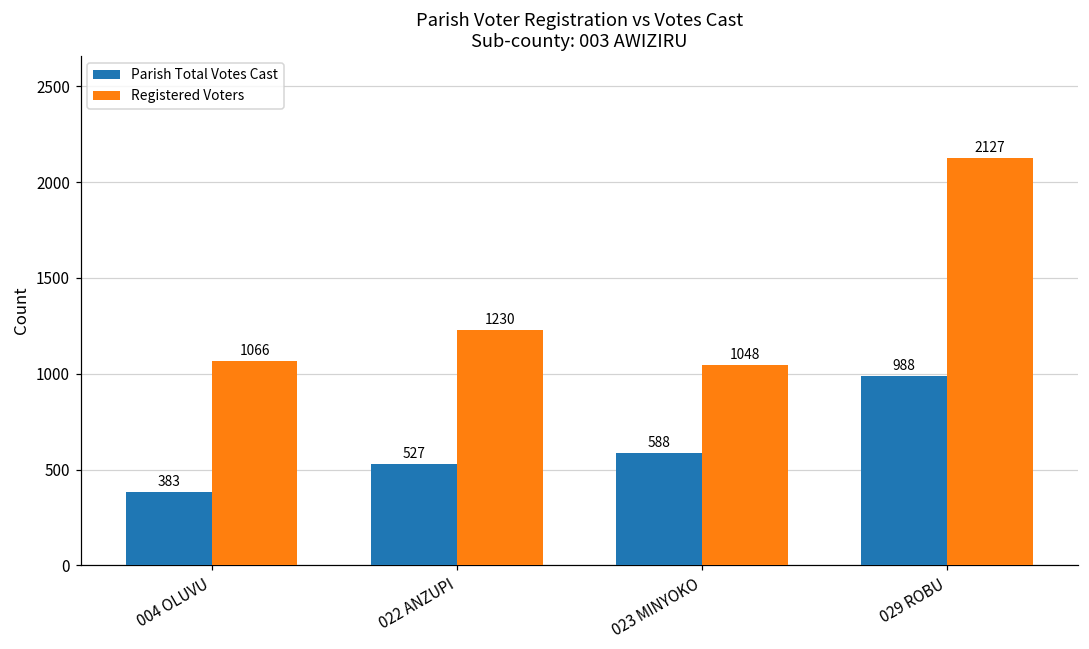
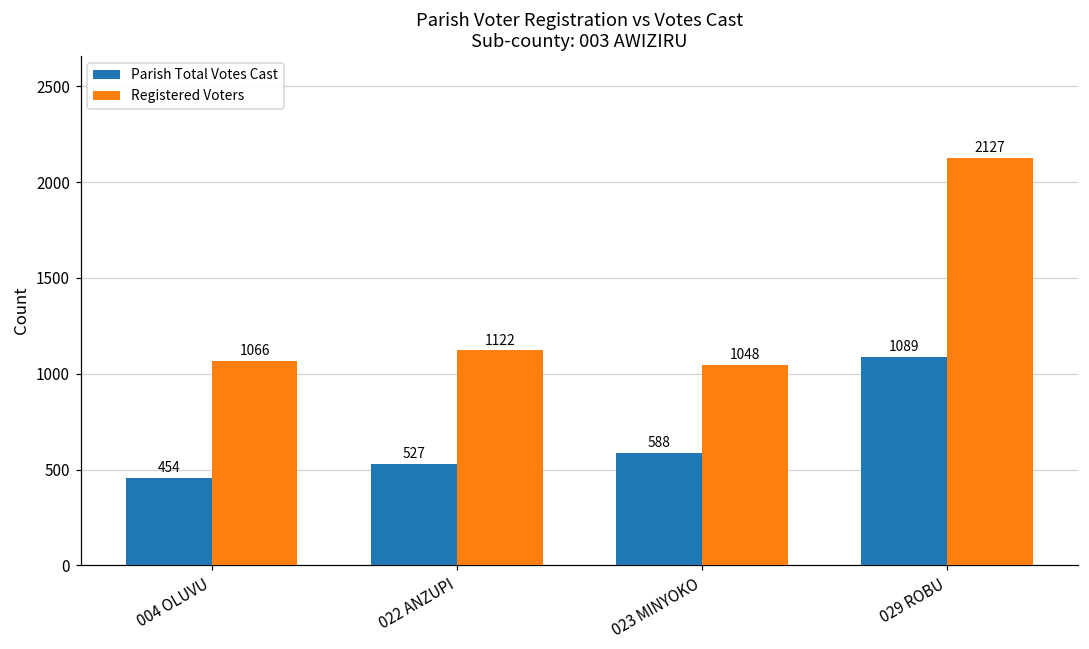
Parish Total Votes Cast, 004 OLUVU: 383 -> 454
Registered Voters, 022 ANZUPI: 1230 -> 1122
Parish Total Votes Cast, 029 ROBU: 988 -> 1089
